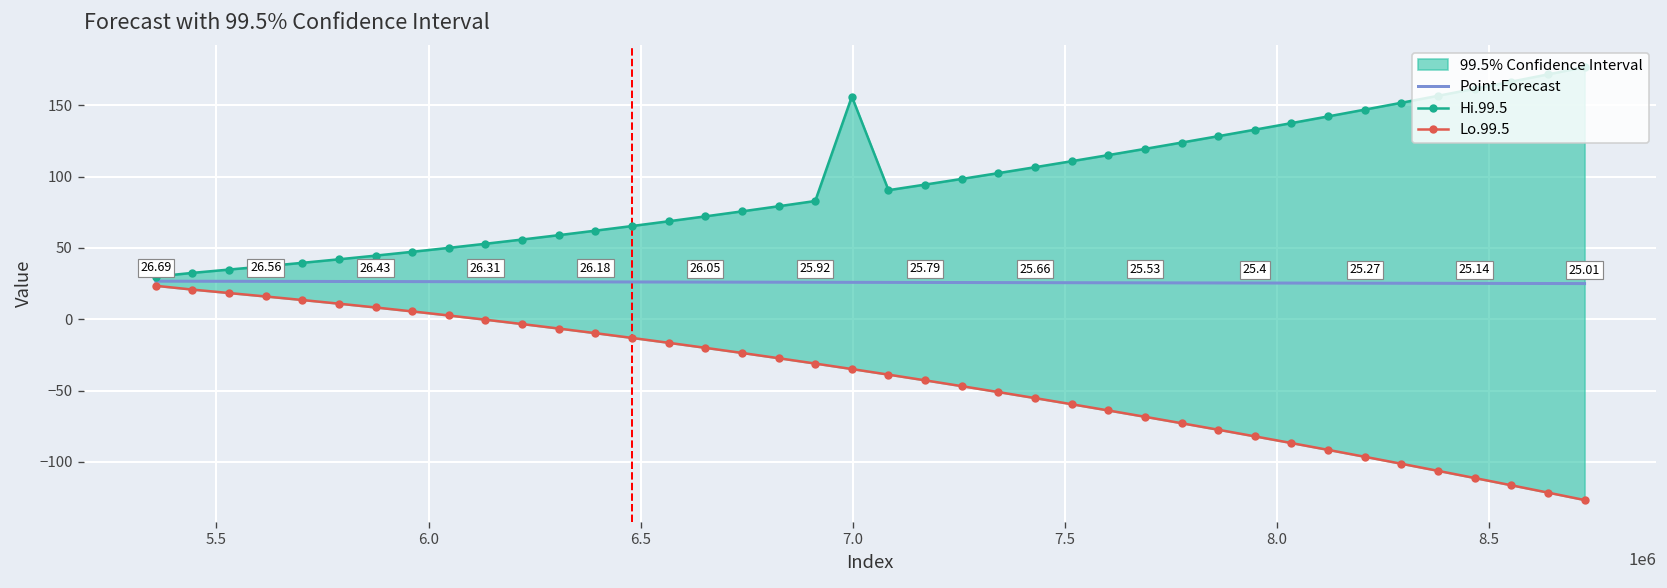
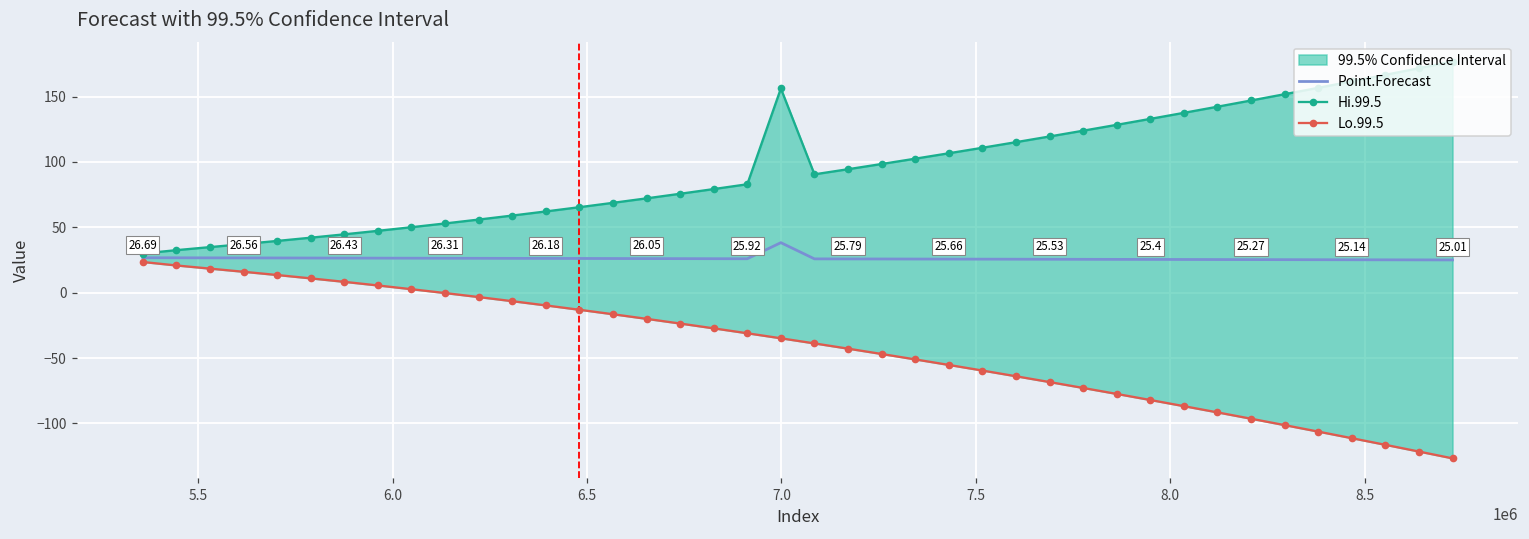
Point.Forecast, 7.0: 26 -> 38
